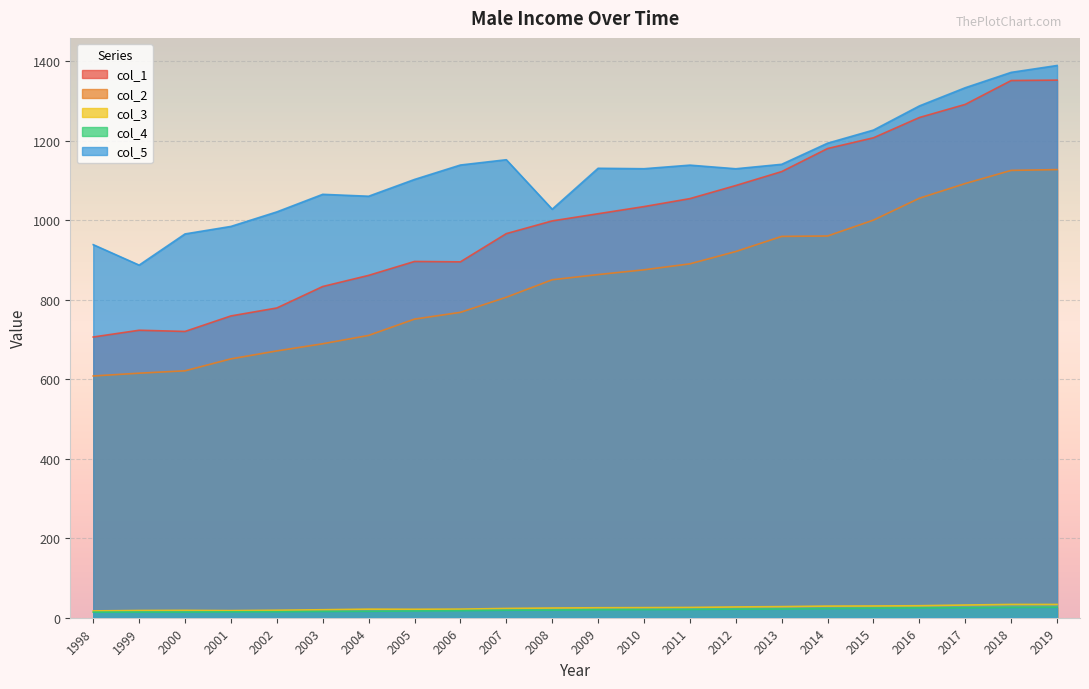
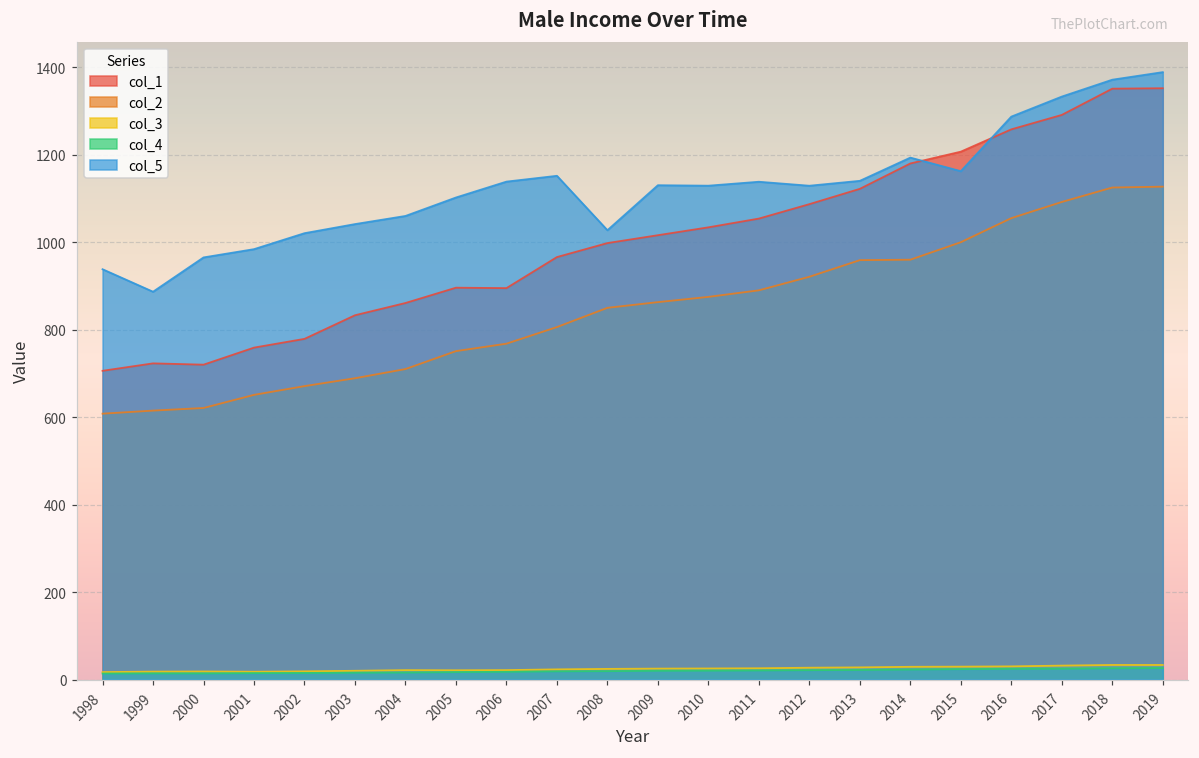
col_5, 2003: 1060 -> 1040
col_5, 2015: 1230 -> 1160
